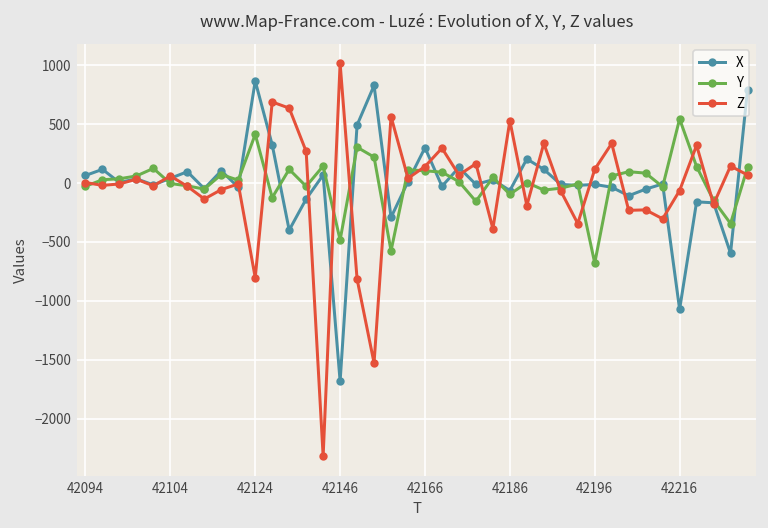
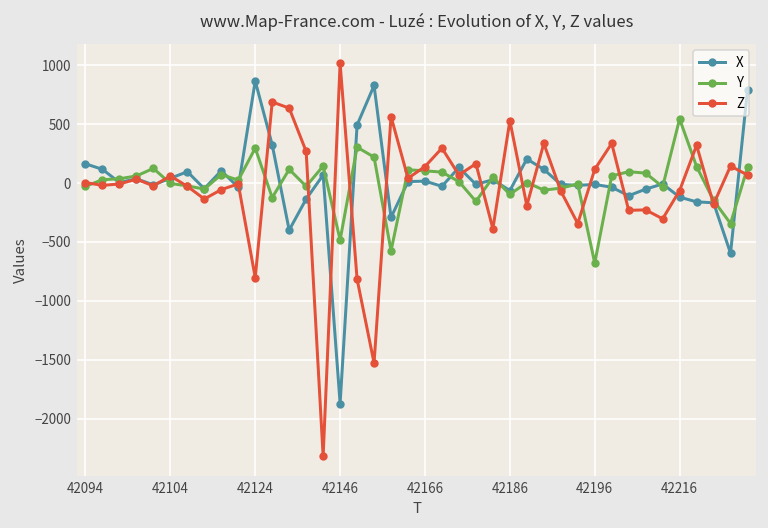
X, 42094: 100 -> 200
Y, 42124: 400 -> 300
X, 42146: -1700 -> -1900
X, 42166: 300 -> 0
X, 42216: -1100 -> -100
